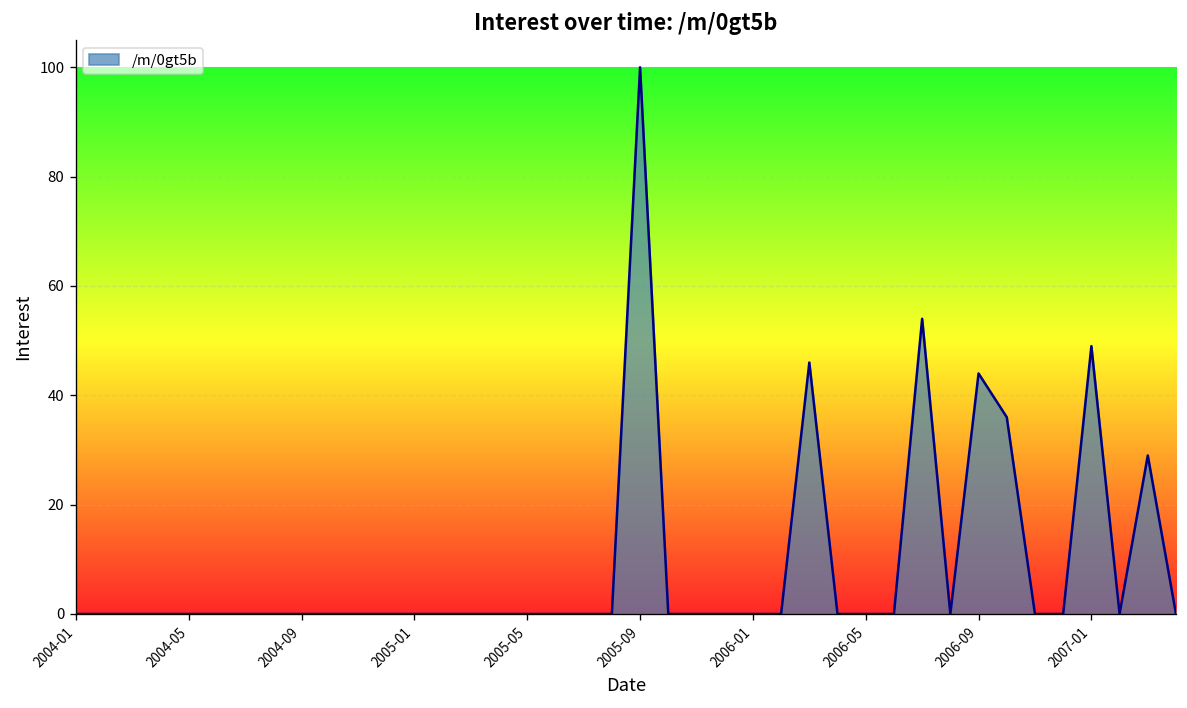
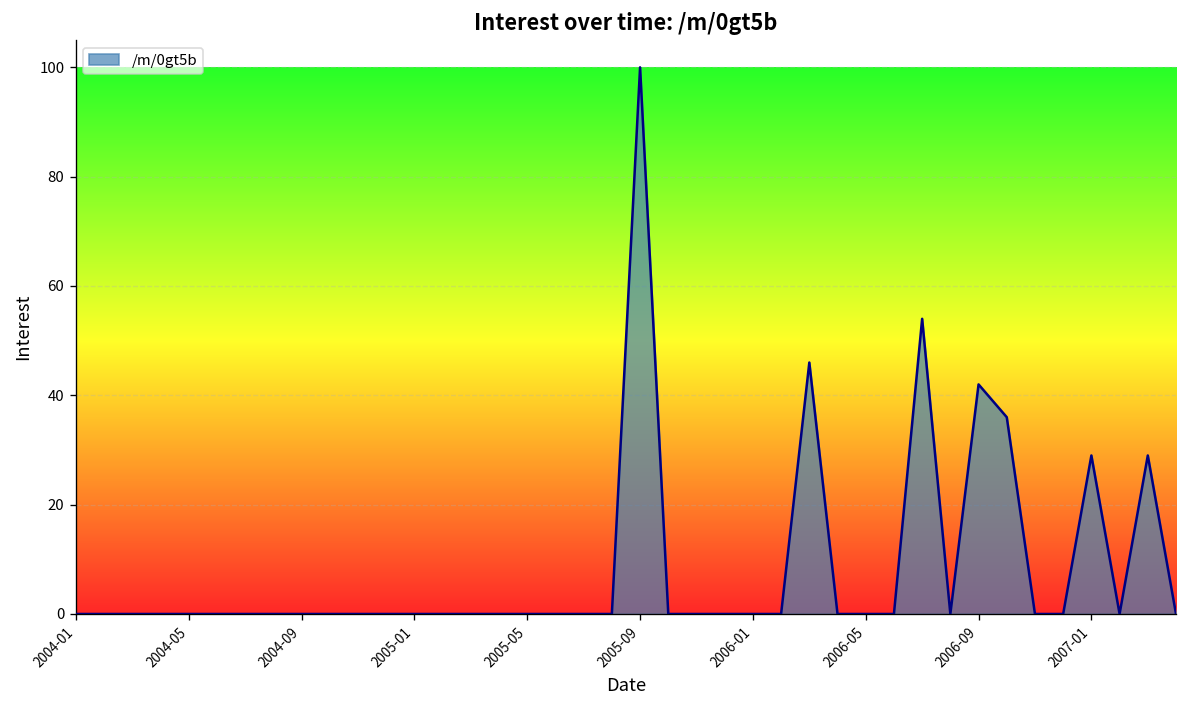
2006-09: 44 -> 42
2007-01: 49 -> 29
